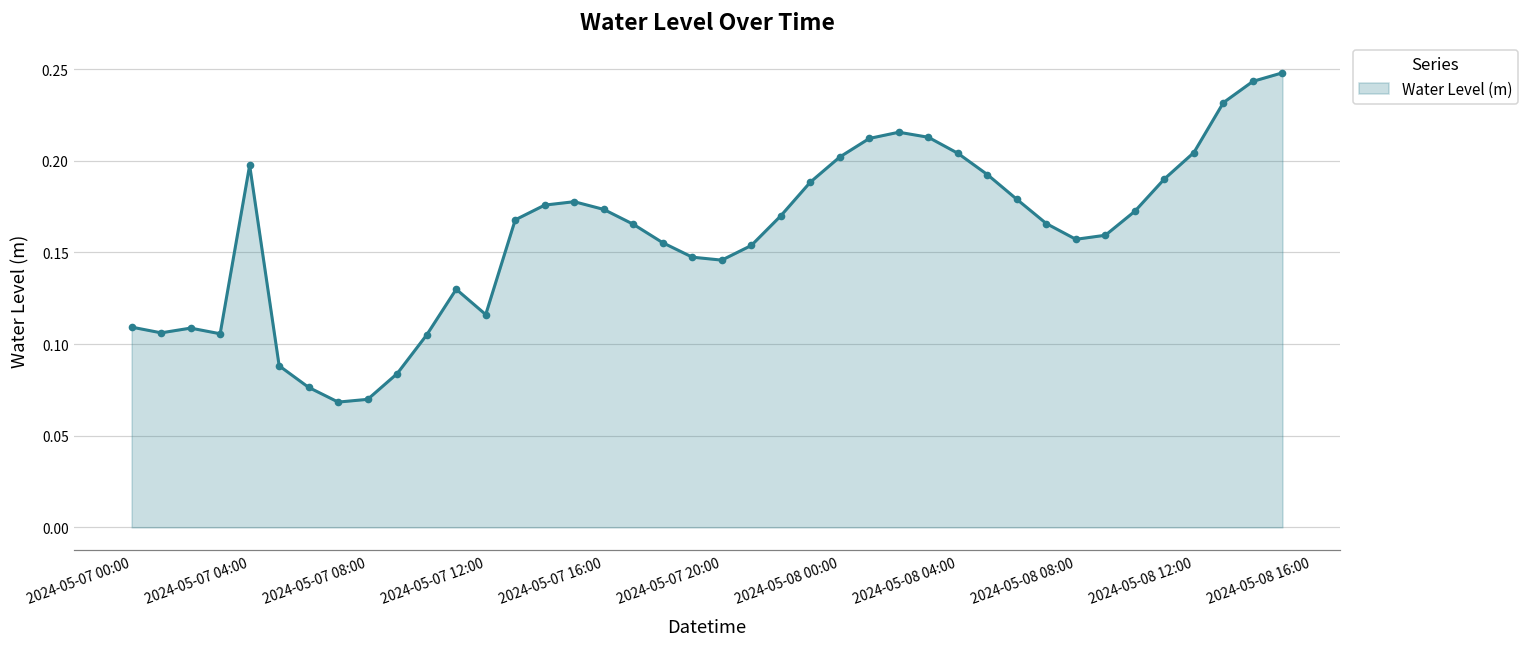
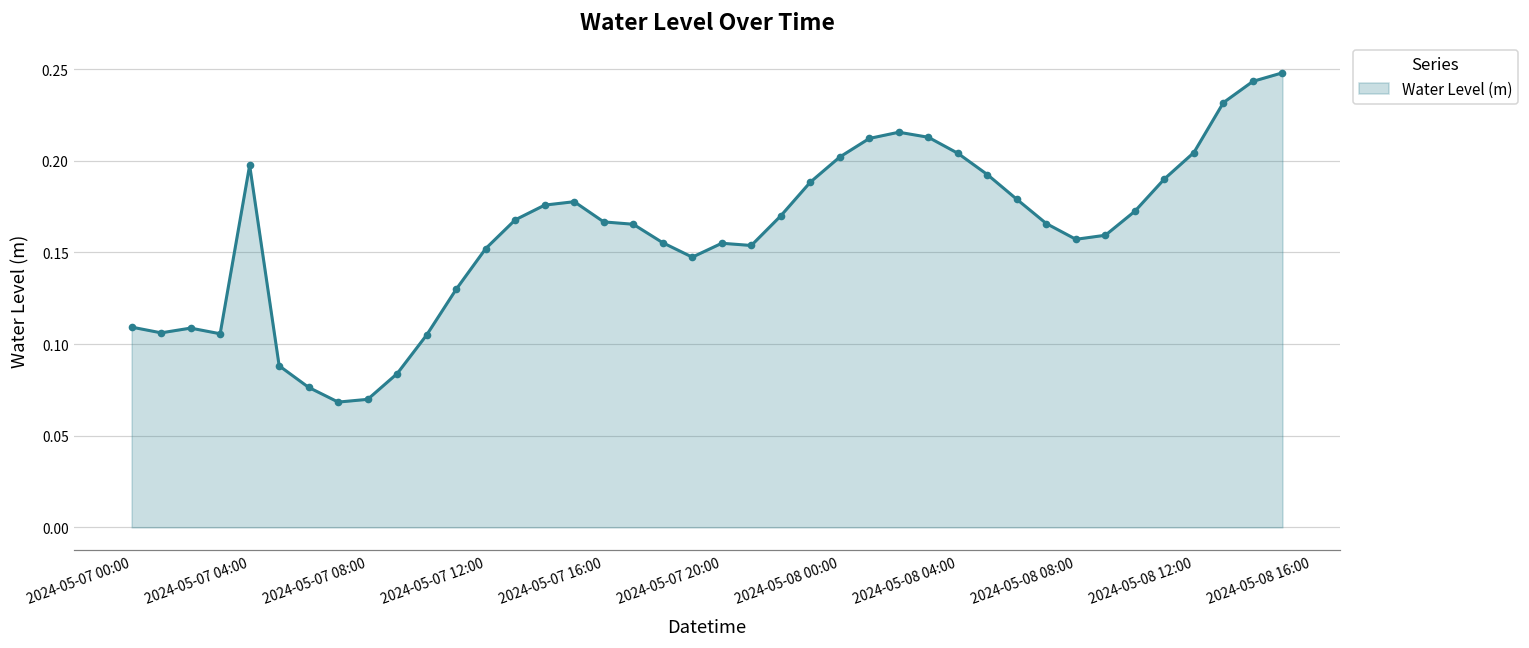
2024-05-07 12:00: 0.116 -> 0.152
2024-05-07 16:00: 0.173 -> 0.167
2024-05-07 20:00: 0.146 -> 0.155
